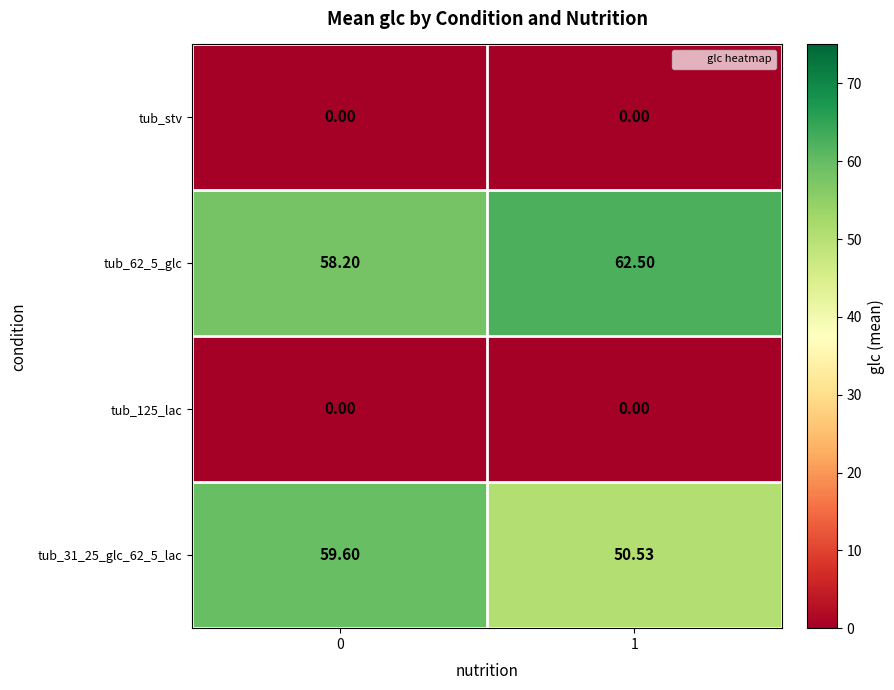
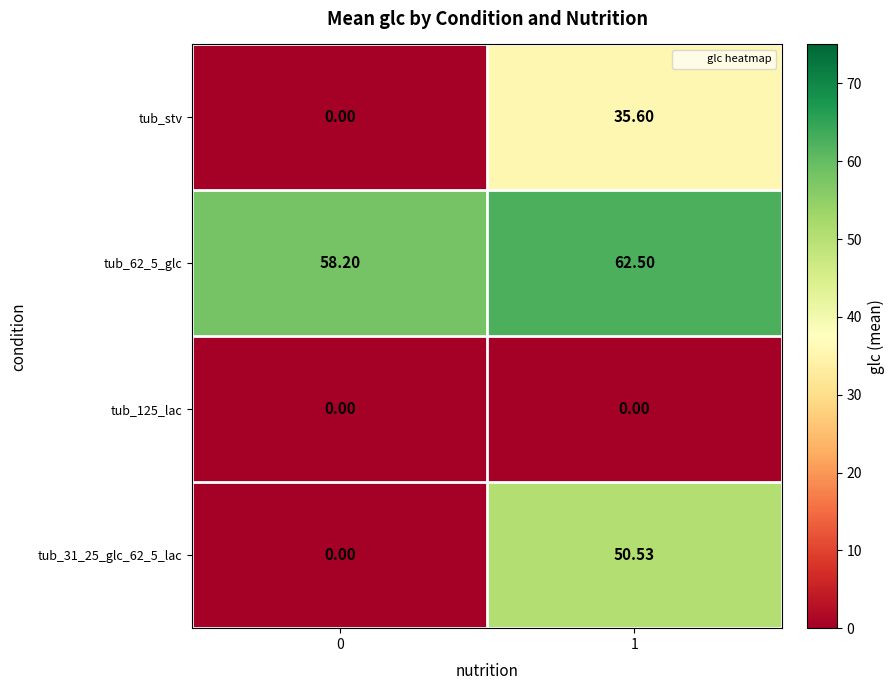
tub_stv, 1: 0.00 -> 35.60
tub_31_25_glc_62_5_lac, 0: 59.60 -> 0.00
